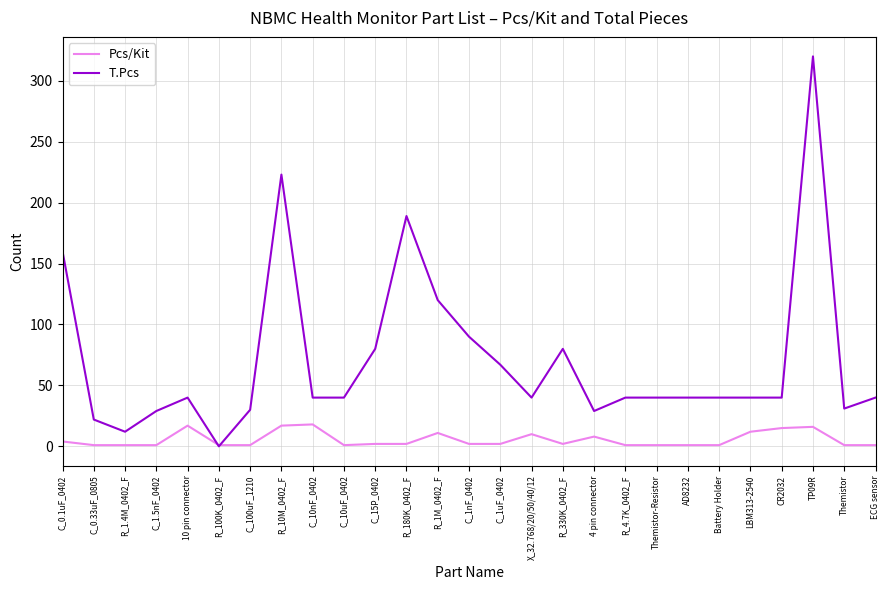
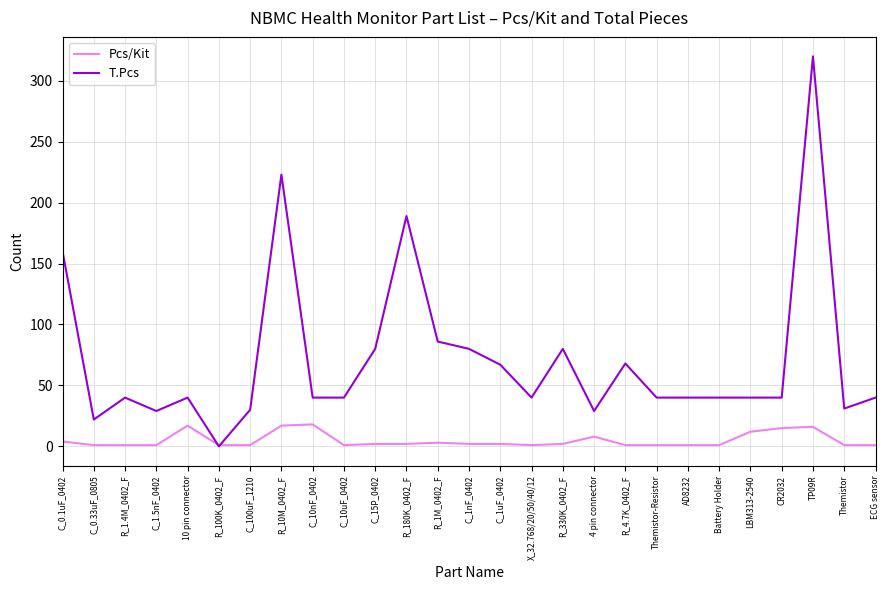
T.Pcs, R_1.4M_0402_F: 12 -> 40
Pcs/Kit, R_1M_0402_F: 11 -> 3
T.Pcs, R_1M_0402_F: 120 -> 86
T.Pcs, C_1nF_0402: 90 -> 80
Pcs/Kit, X_32.768/20/50/40/12: 10 -> 1
T.Pcs, R_4.7K_0402_F: 40 -> 68
